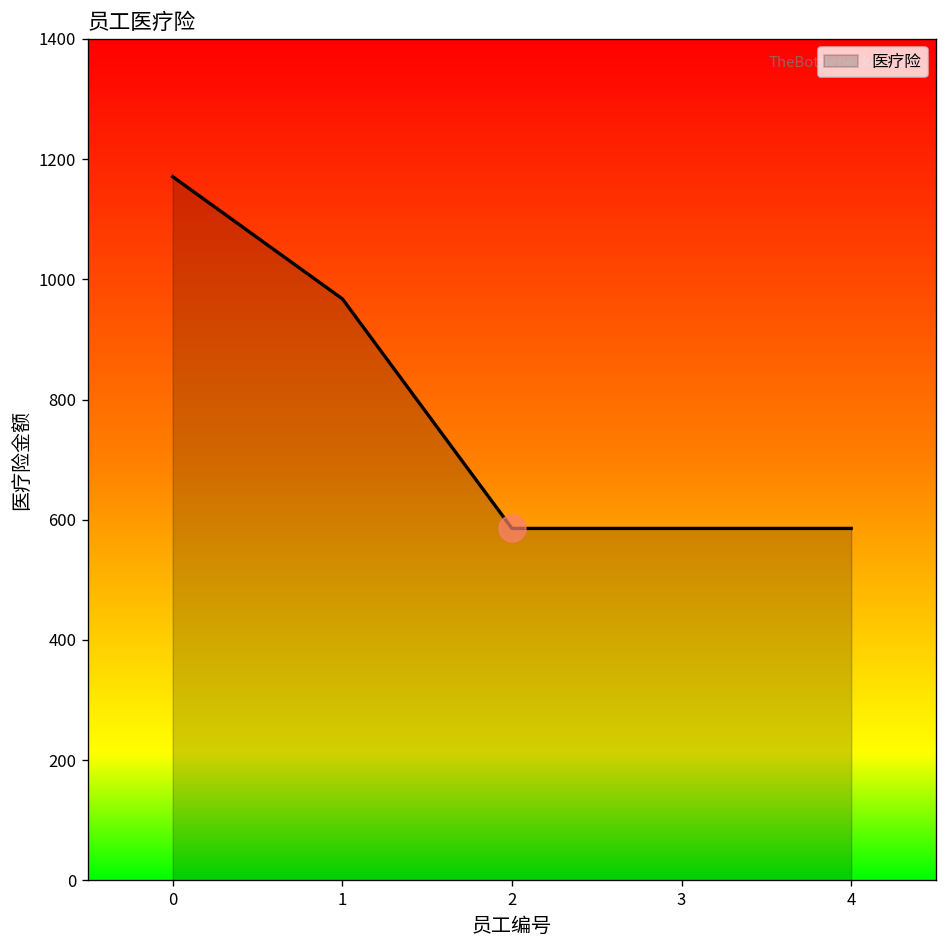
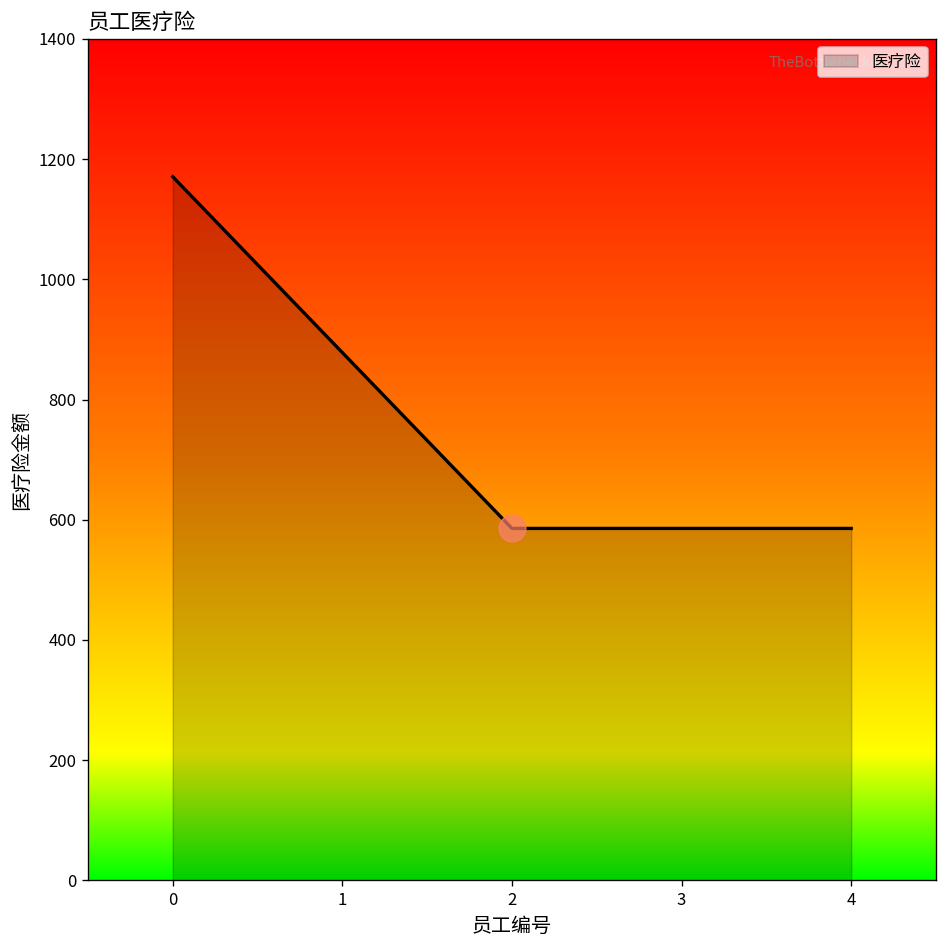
医疗险, 1: 970 -> 880
